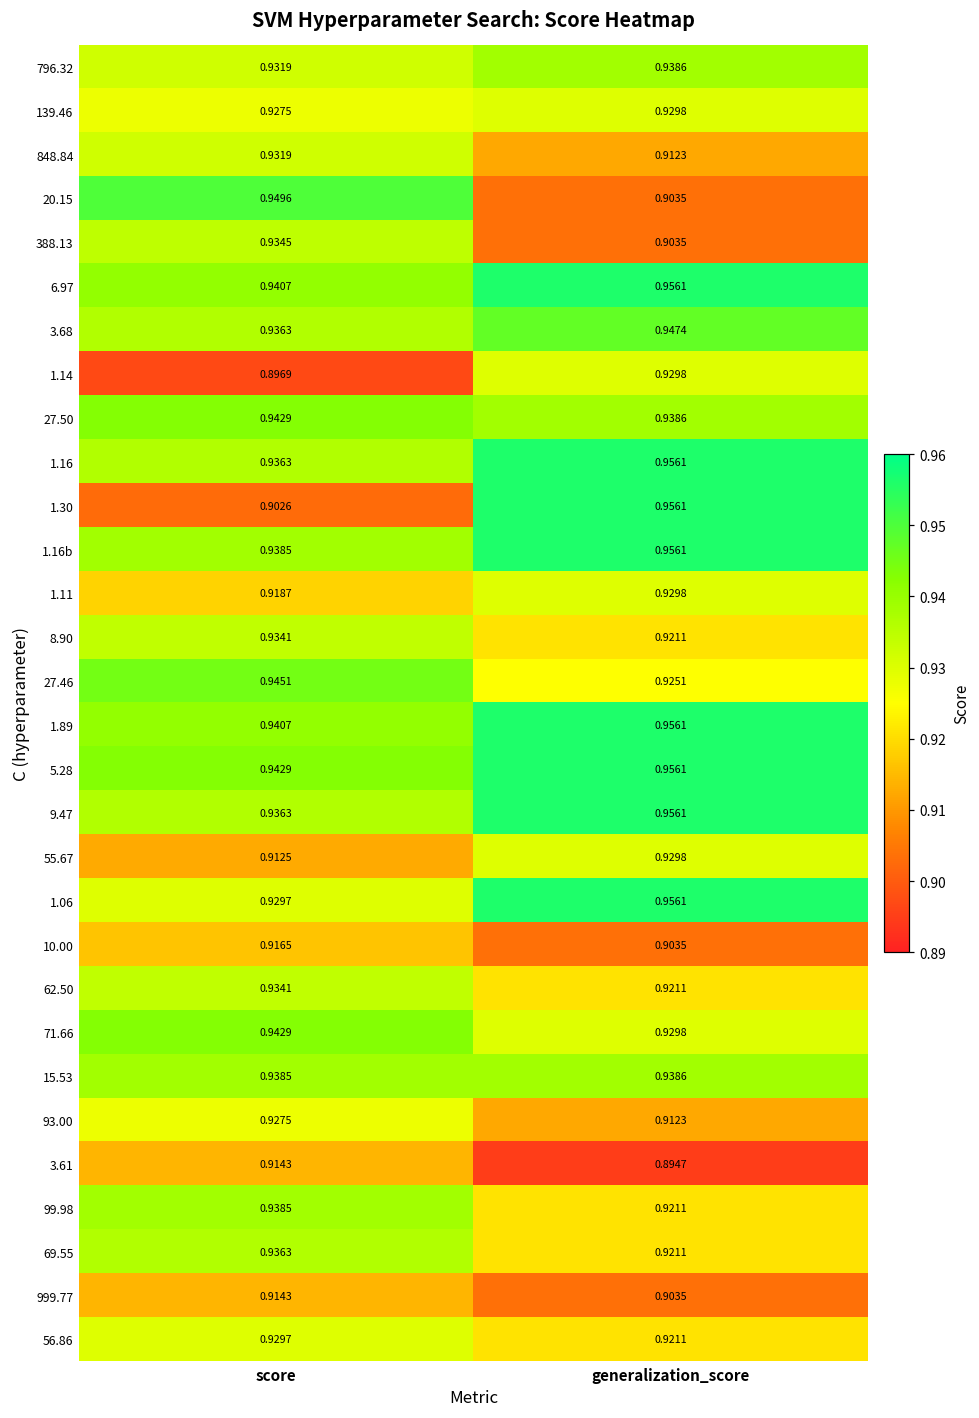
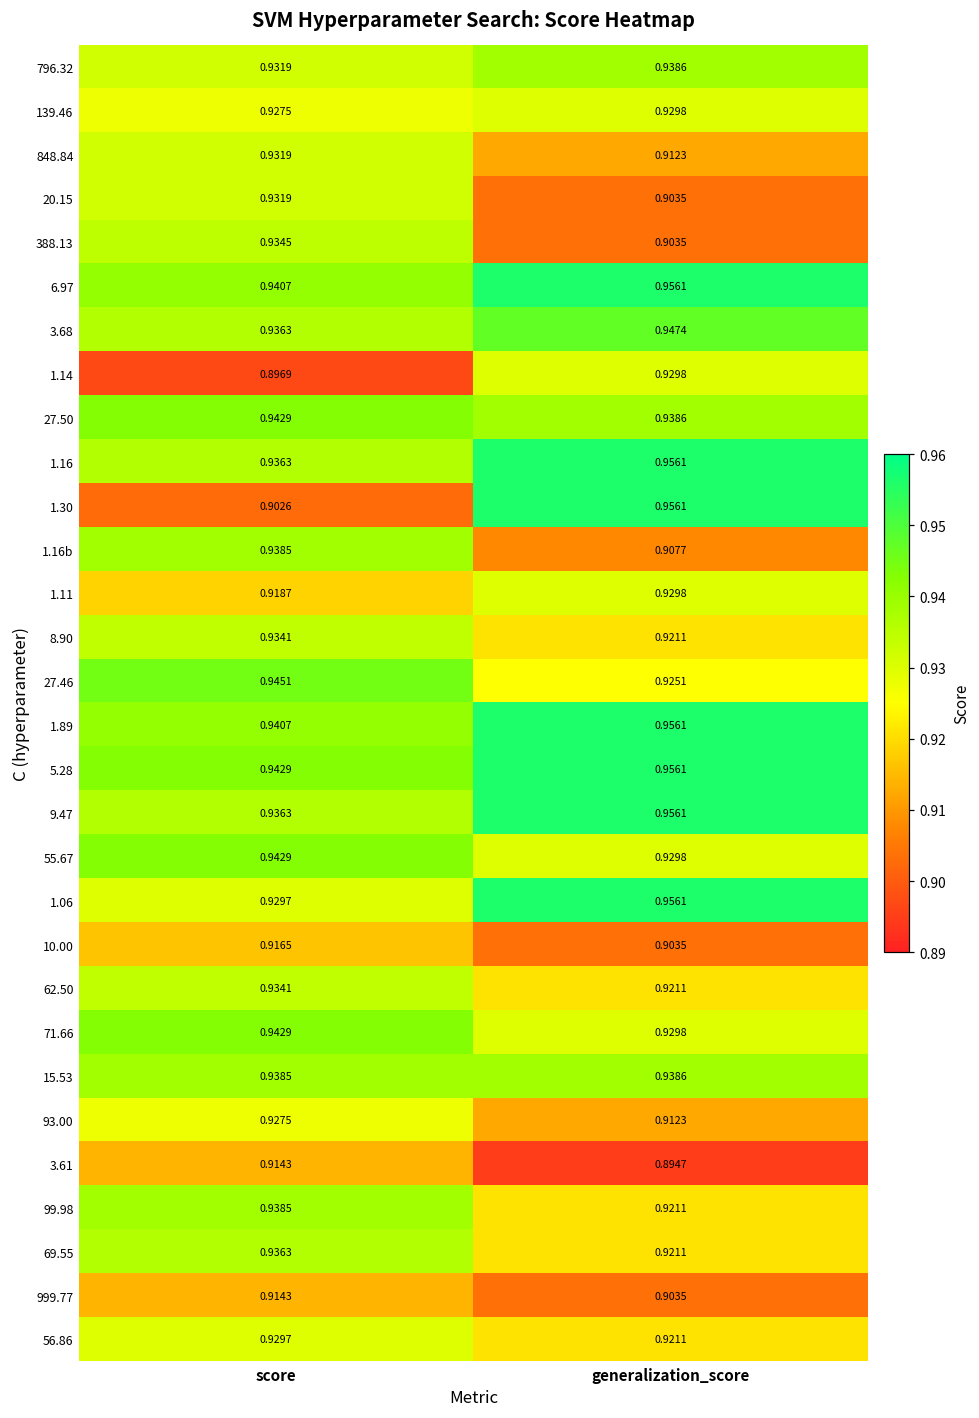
20.15, score: 0.9496 -> 0.9319
1.16b, generalization_score: 0.9561 -> 0.9077
55.67, score: 0.9125 -> 0.9429
